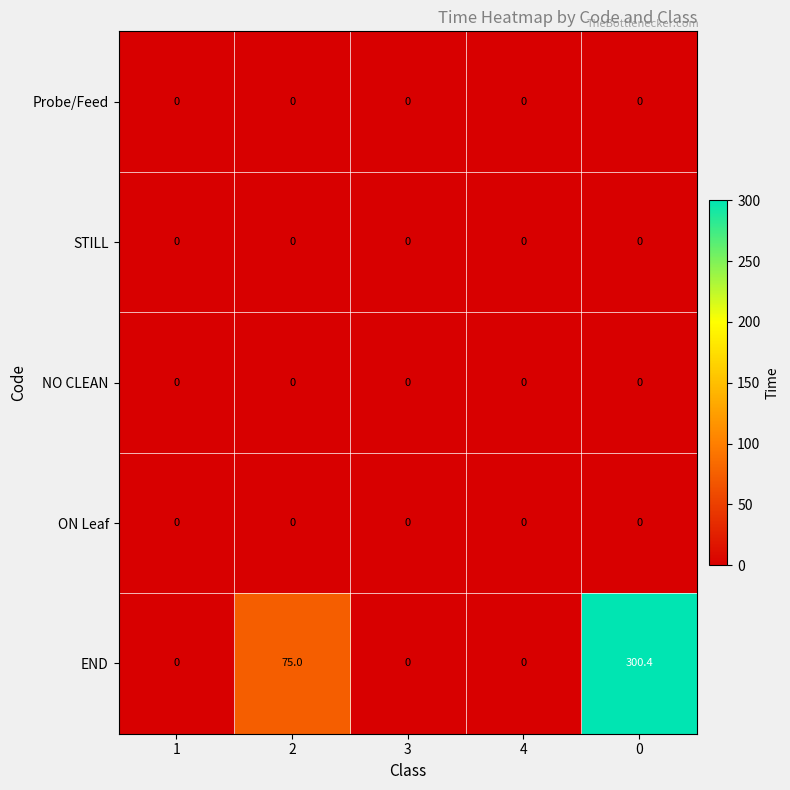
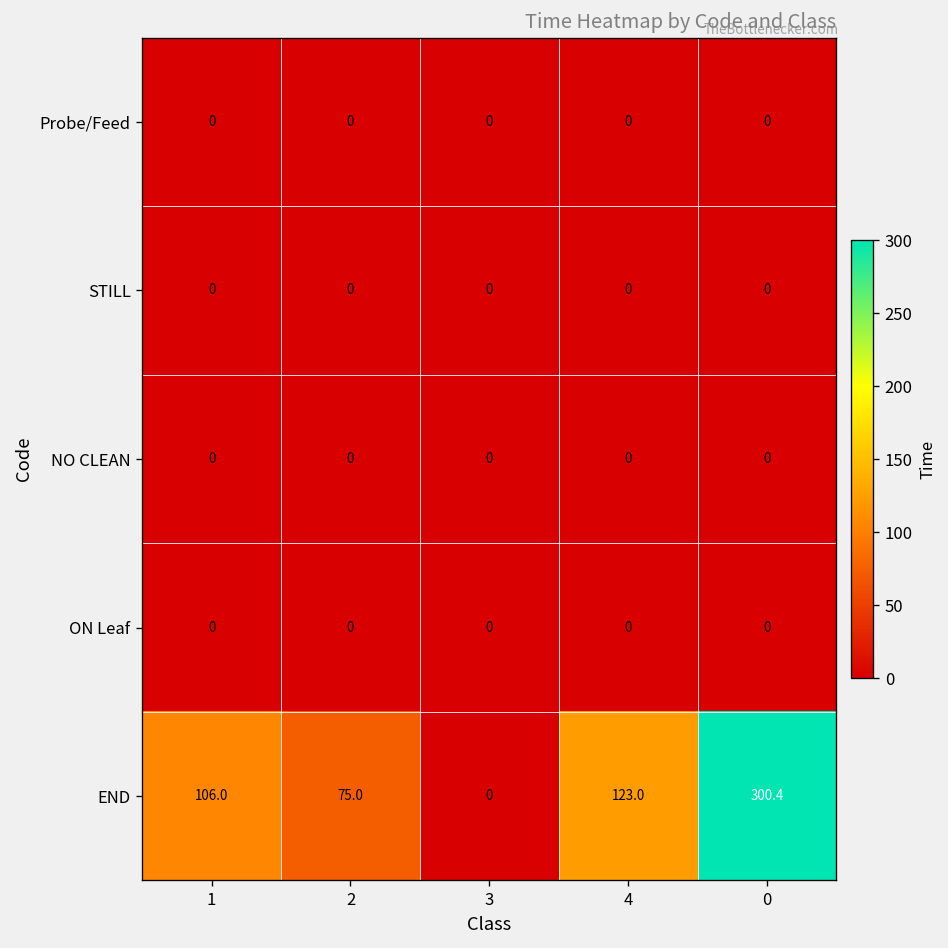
END, 1: 0 -> 106.0
END, 4: 0 -> 123.0
